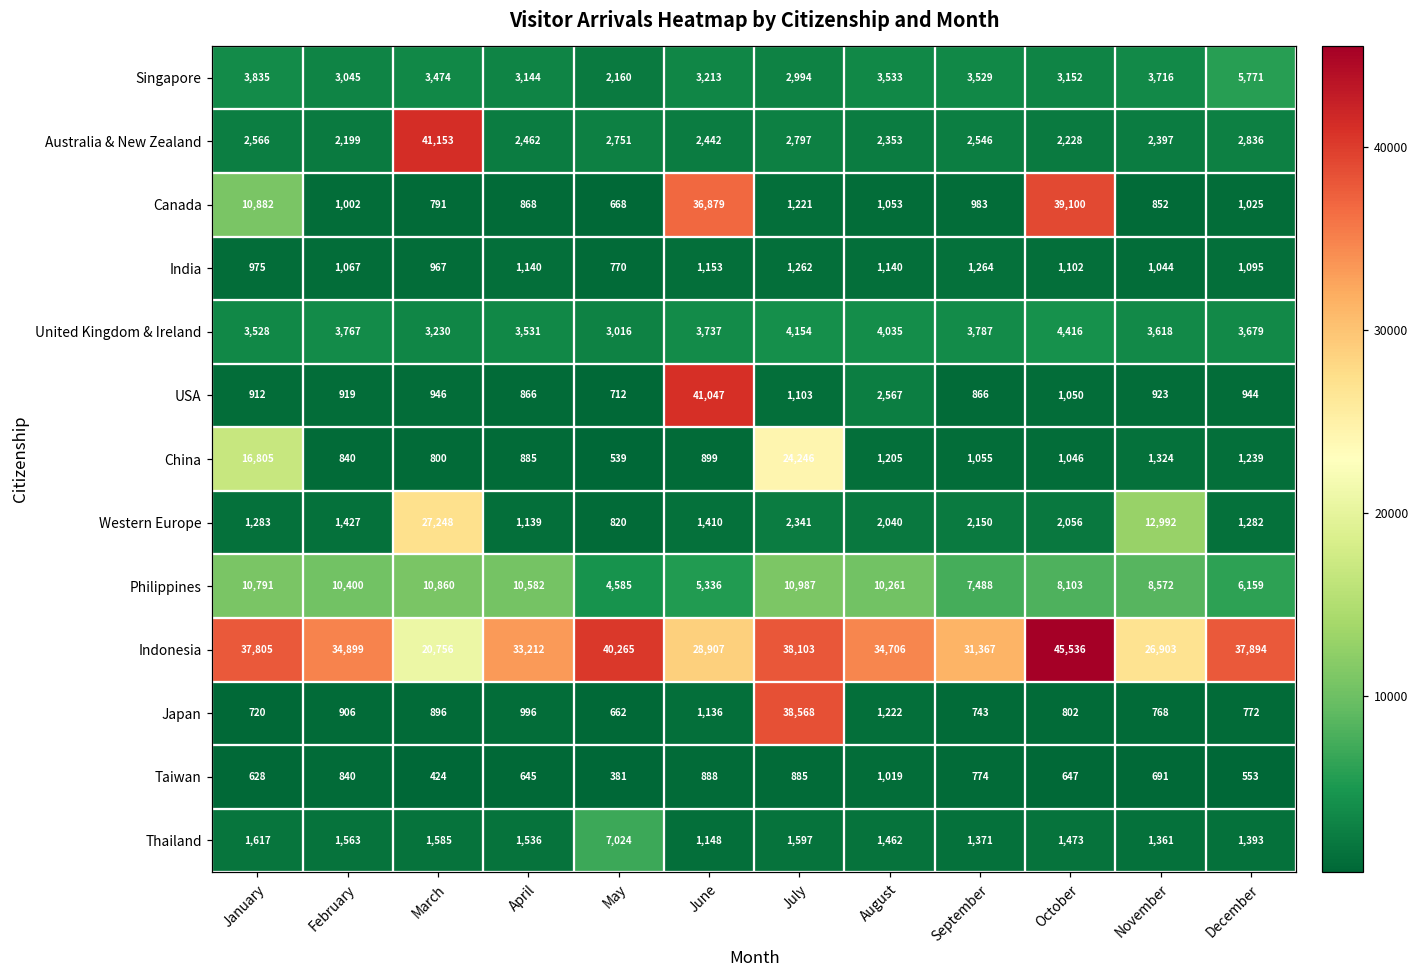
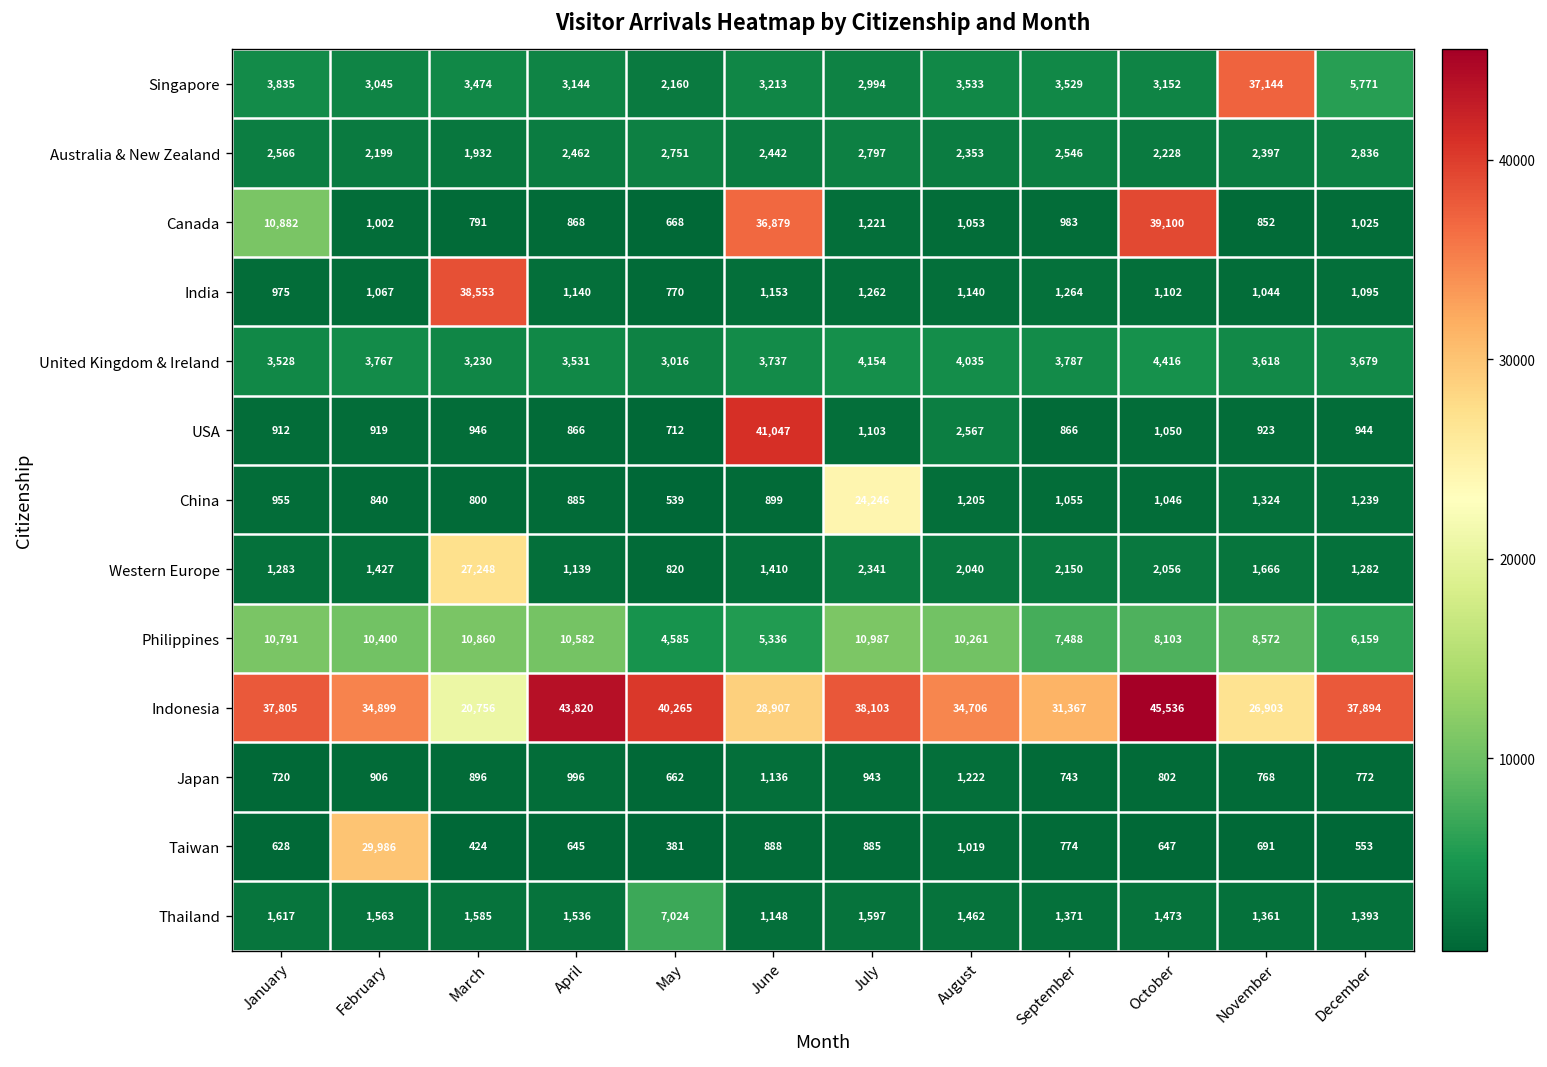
Singapore, November: 3,716 -> 37,144
Australia & New Zealand, March: 41,153 -> 1,932
India, March: 967 -> 38,553
China, January: 16,805 -> 955
Western Europe, November: 12,992 -> 1,666
Indonesia, April: 33,212 -> 43,820
Japan, July: 38,568 -> 943
Taiwan, February: 840 -> 29,986
